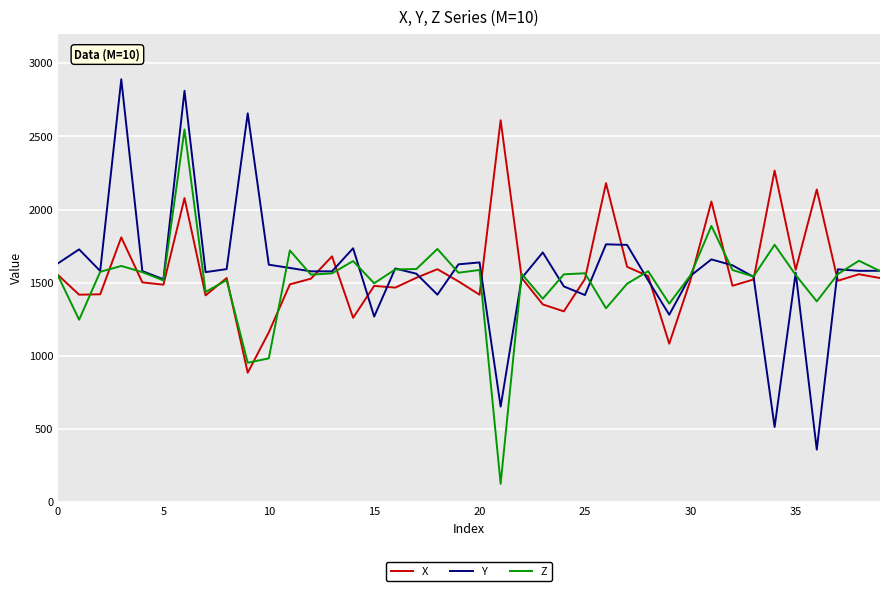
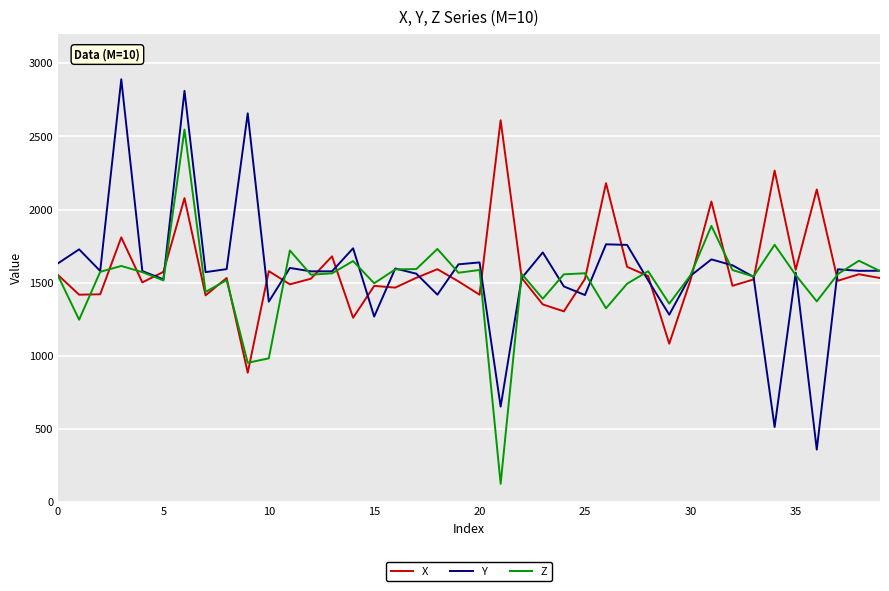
X, 5: 1490 -> 1570
X, 10: 1160 -> 1580
Y, 10: 1620 -> 1370
